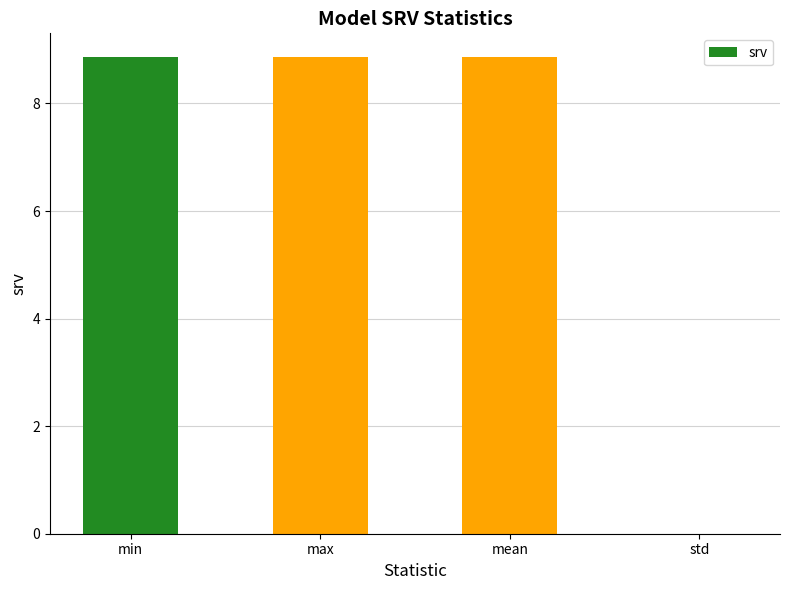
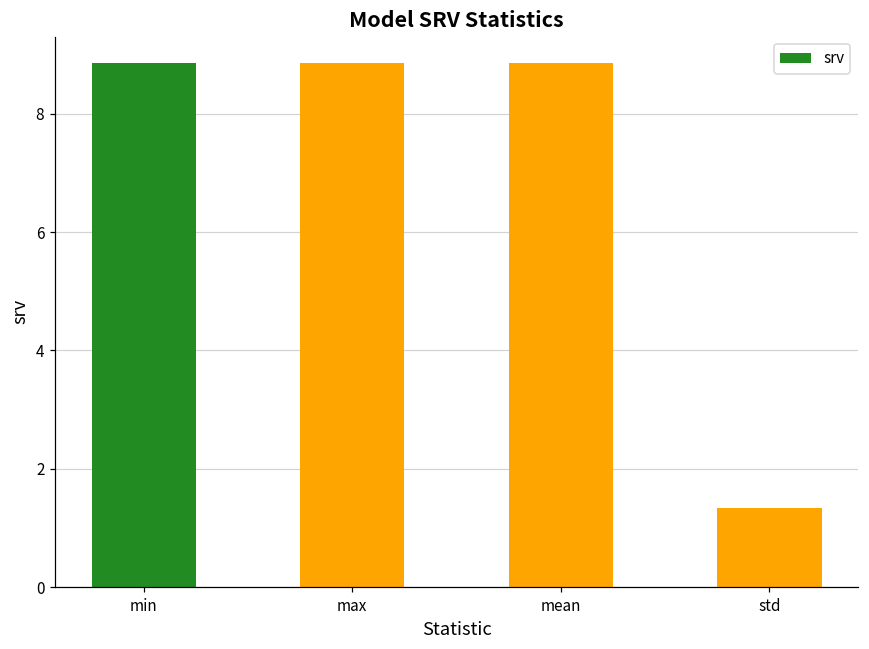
std: 0.0 -> 1.3
